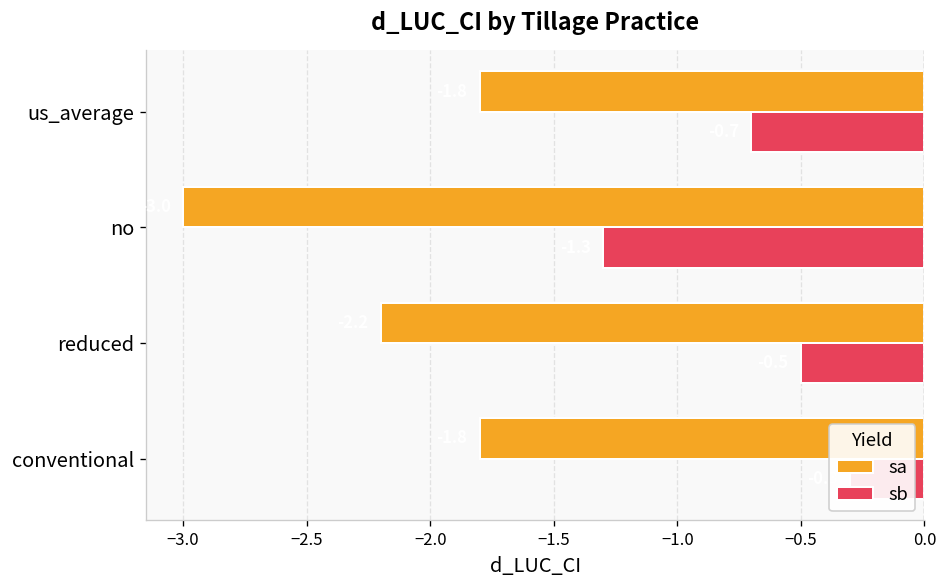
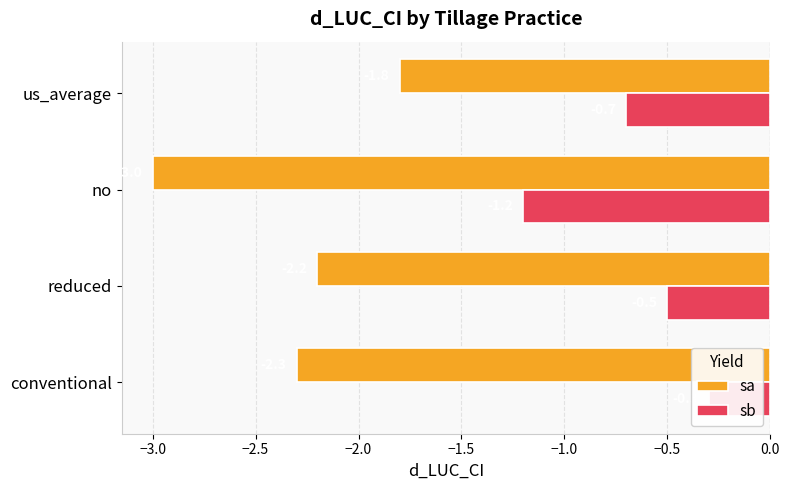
sb, no: -1.3 -> -1.2
sa, conventional: -1.8 -> -2.3
